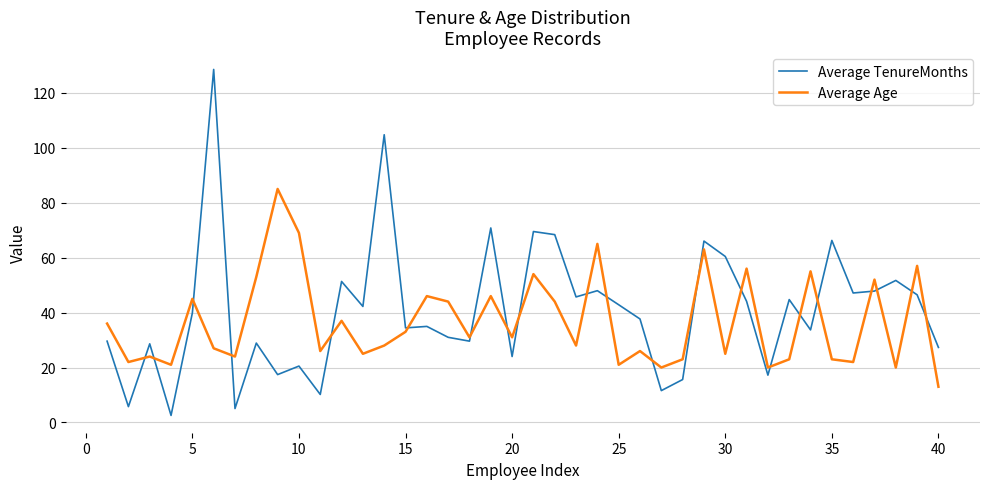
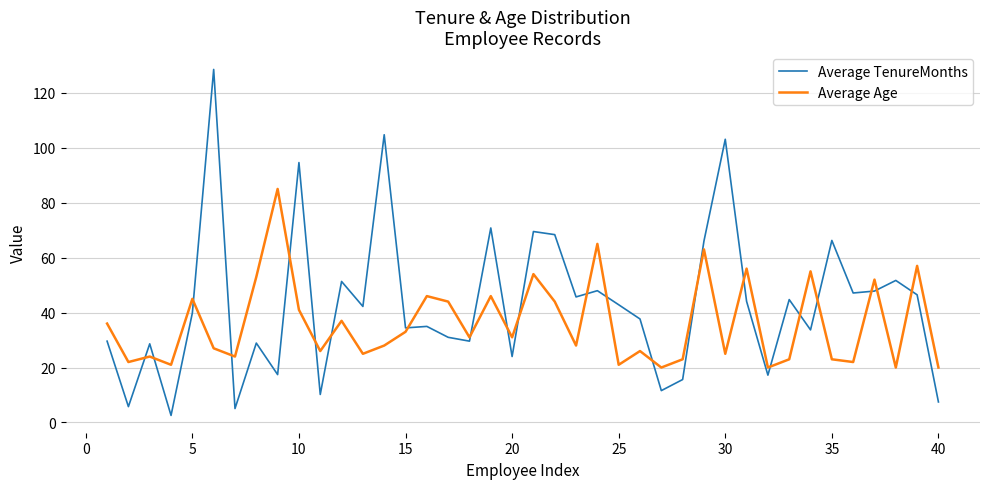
Average TenureMonths, 10: 21 -> 95
Average Age, 10: 69 -> 41
Average TenureMonths, 30: 60 -> 103
Average TenureMonths, 40: 27 -> 7
Average Age, 40: 13 -> 20
